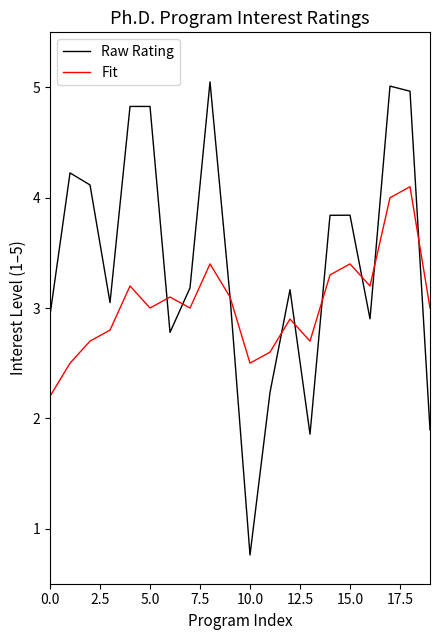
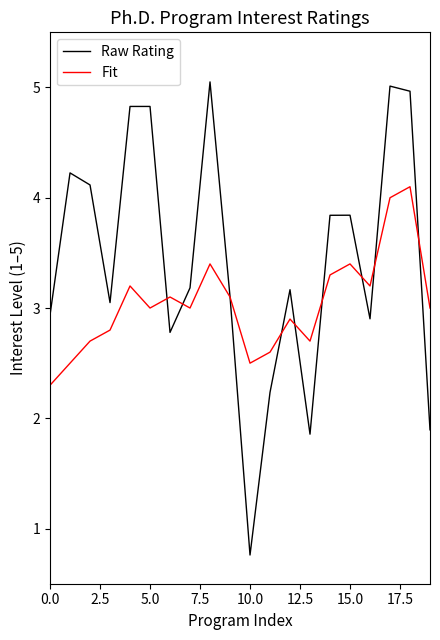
Fit, 0.0: 2.2 -> 2.3
